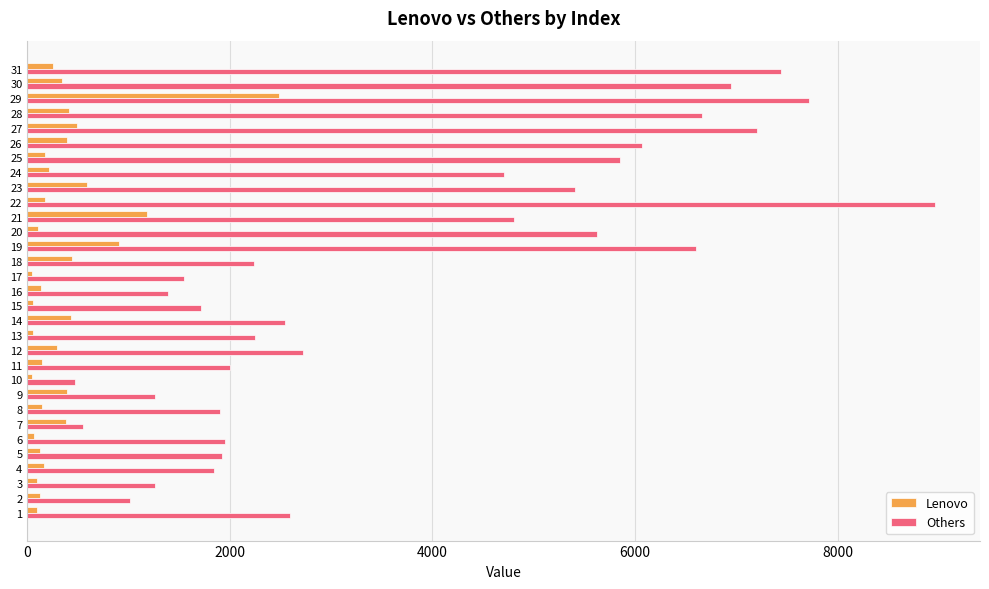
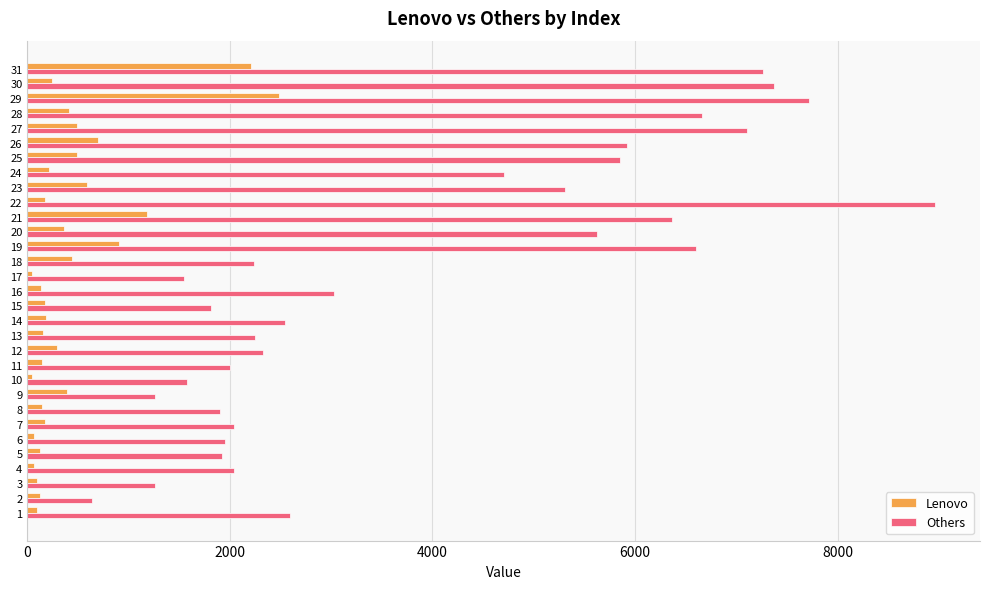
Lenovo, 31: 250 -> 2210
Others, 31: 7440 -> 7260
Lenovo, 30: 340 -> 250
Others, 30: 6950 -> 7380
Others, 27: 7210 -> 7110
Lenovo, 26: 390 -> 700
Others, 26: 6070 -> 5920
Lenovo, 25: 170 -> 490
Others, 23: 5410 -> 5310
Others, 21: 4810 -> 6370
Lenovo, 20: 100 -> 370
Others, 16: 1380 -> 3030
Lenovo, 15: 60 -> 180
Others, 15: 1720 -> 1810
Lenovo, 14: 440 -> 180
Lenovo, 13: 50 -> 160
Others, 12: 2720 -> 2330
Others, 10: 470 -> 1580
Lenovo, 7: 390 -> 170
Others, 7: 550 -> 2040
Lenovo, 4: 170 -> 60
Others, 4: 1840 -> 2040
Others, 2: 1010 -> 630
